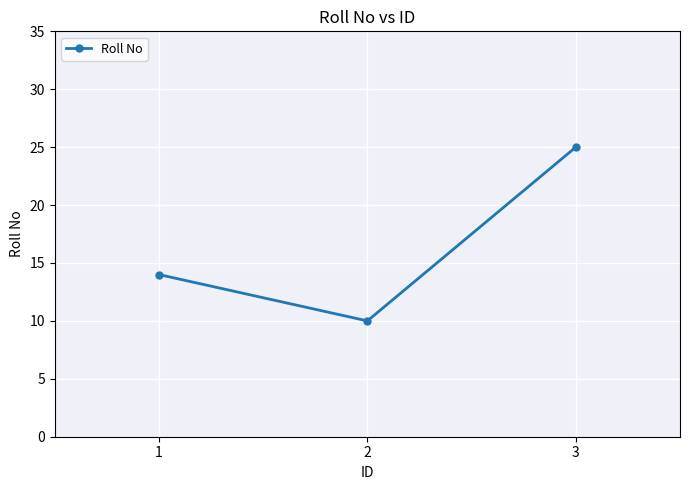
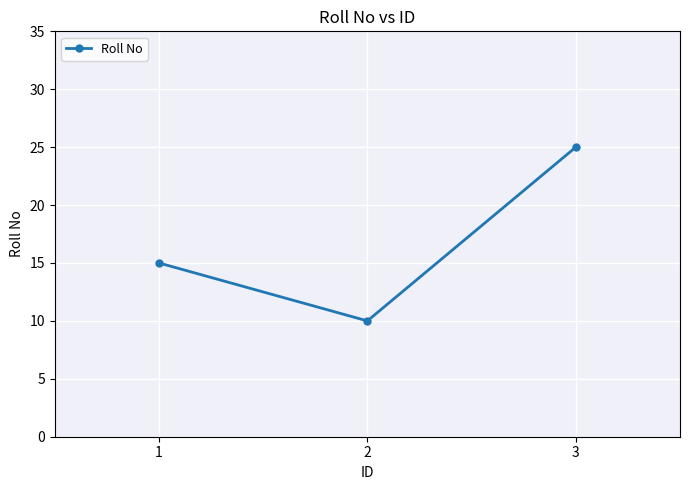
1: 14 -> 15
